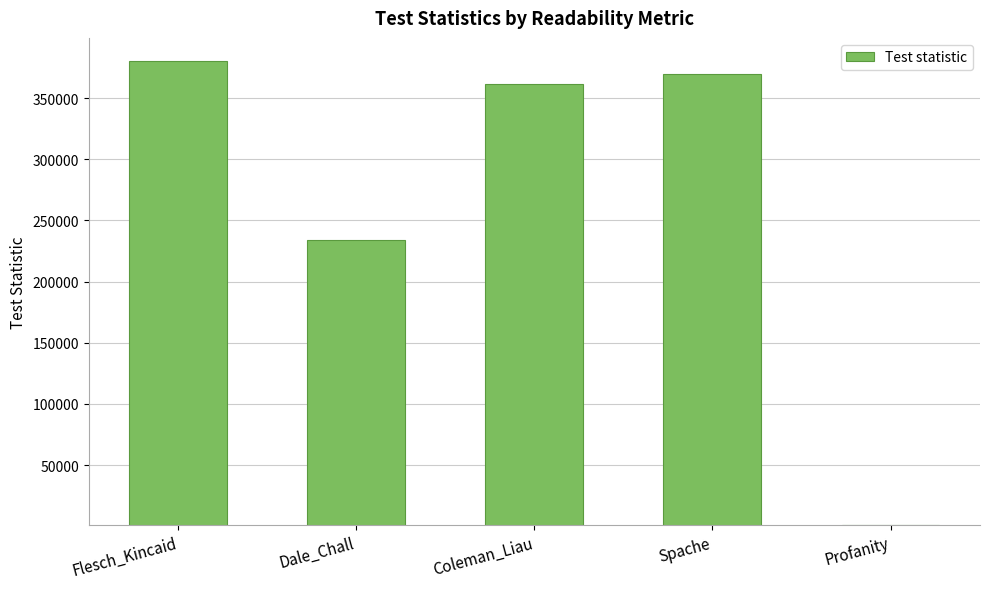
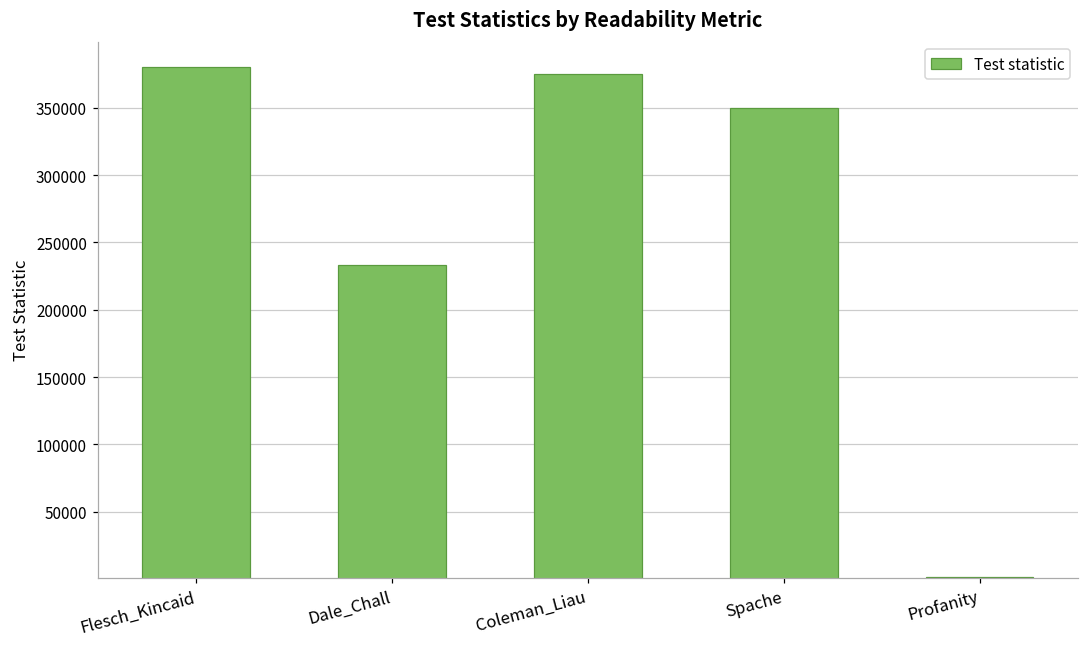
Coleman_Liau: 361000 -> 376000
Spache: 370000 -> 350000
